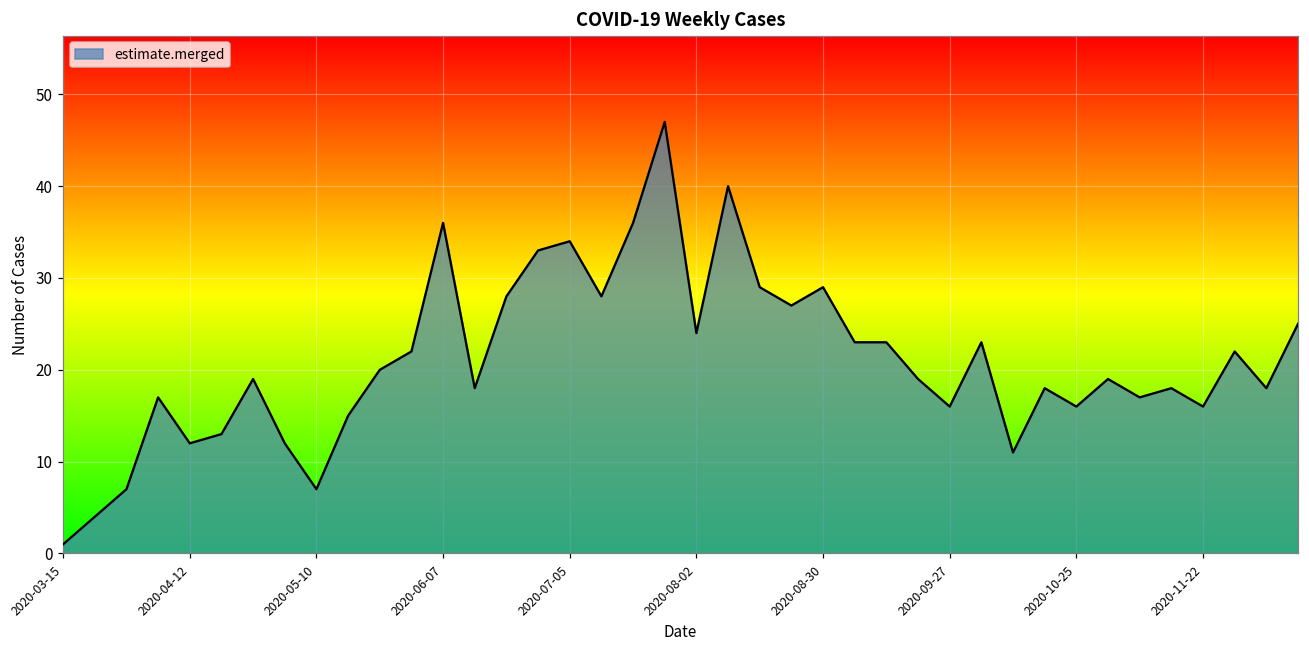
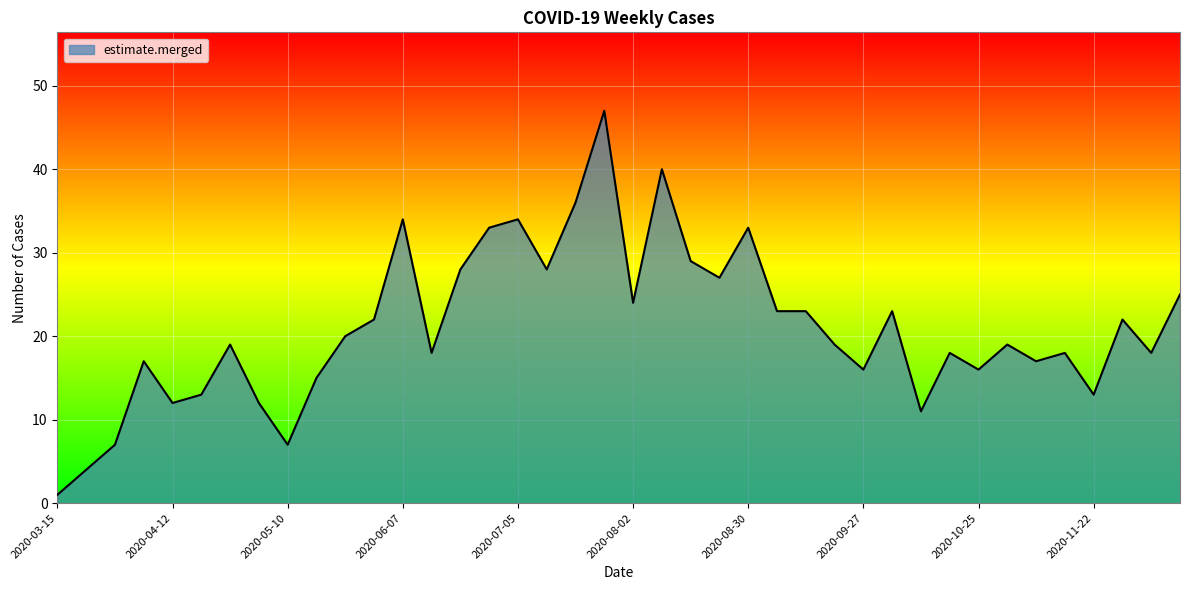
2020-06-07: 36 -> 34
2020-08-30: 29 -> 33
2020-11-22: 16 -> 13
